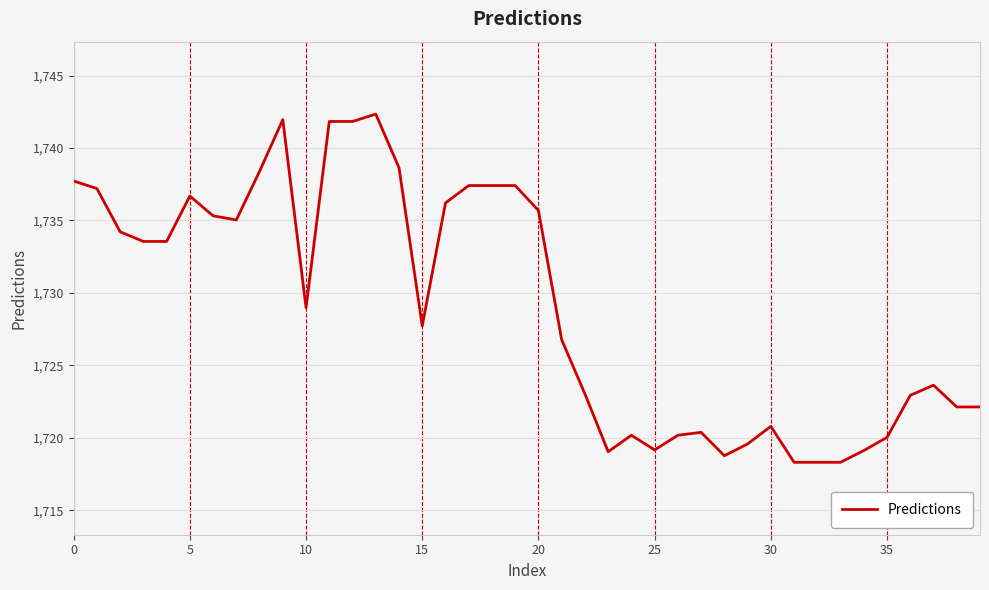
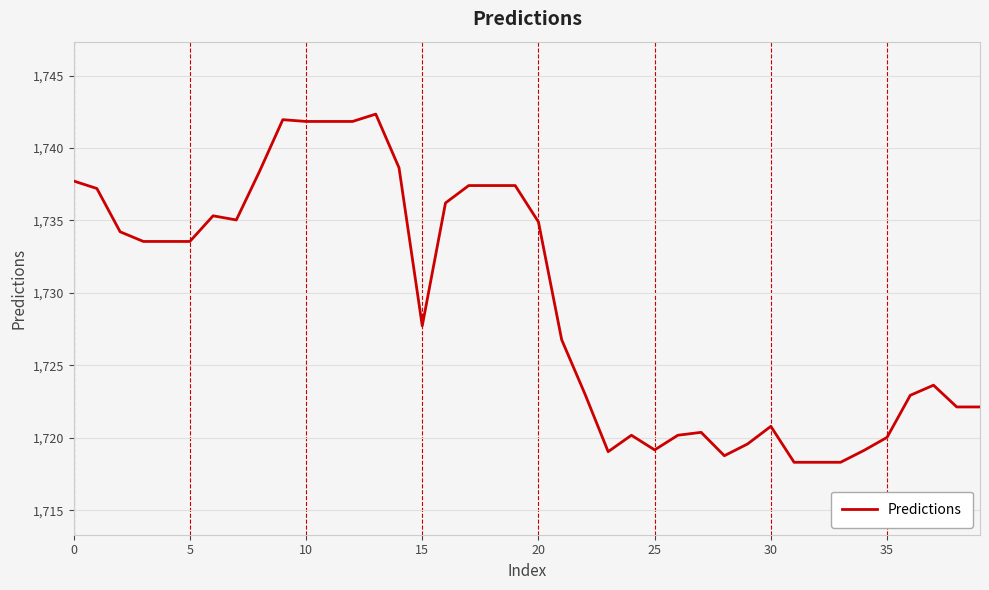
5: 1,736.7 -> 1,733.5
10: 1,729.0 -> 1,741.8
20: 1,735.7 -> 1,734.9
